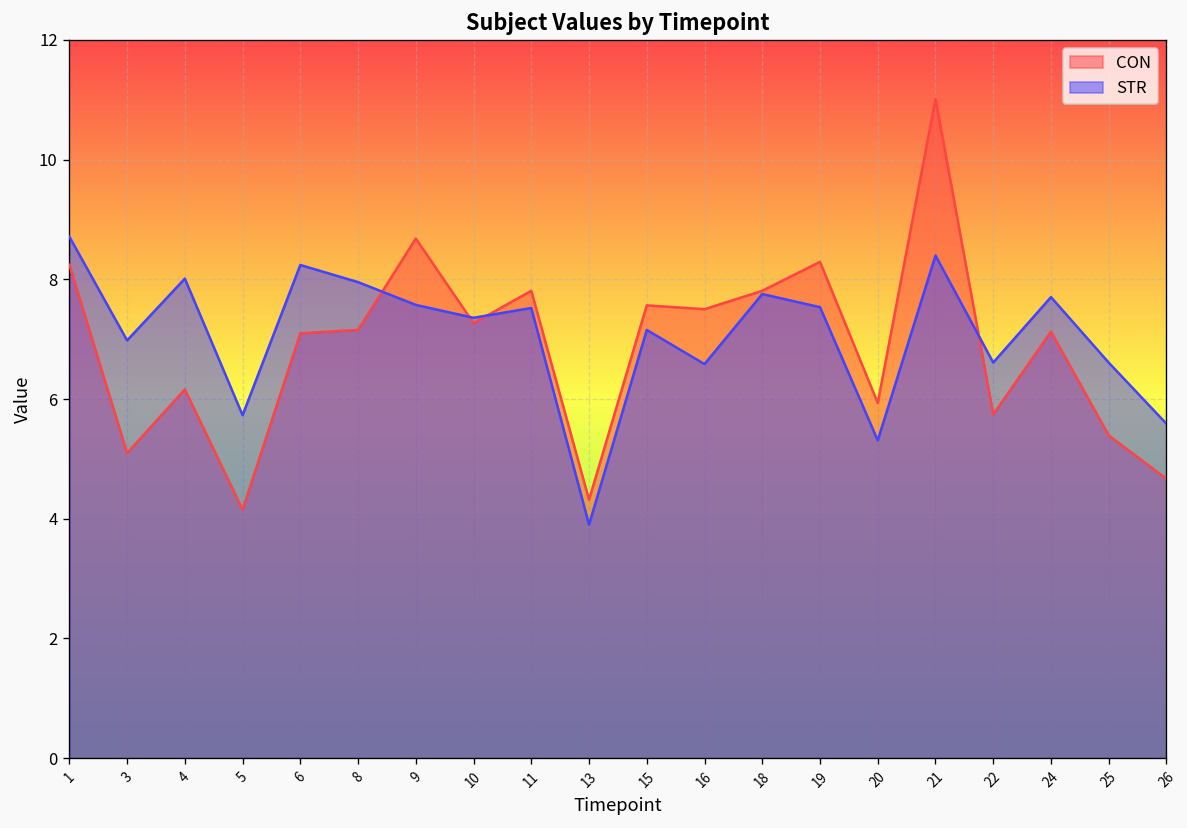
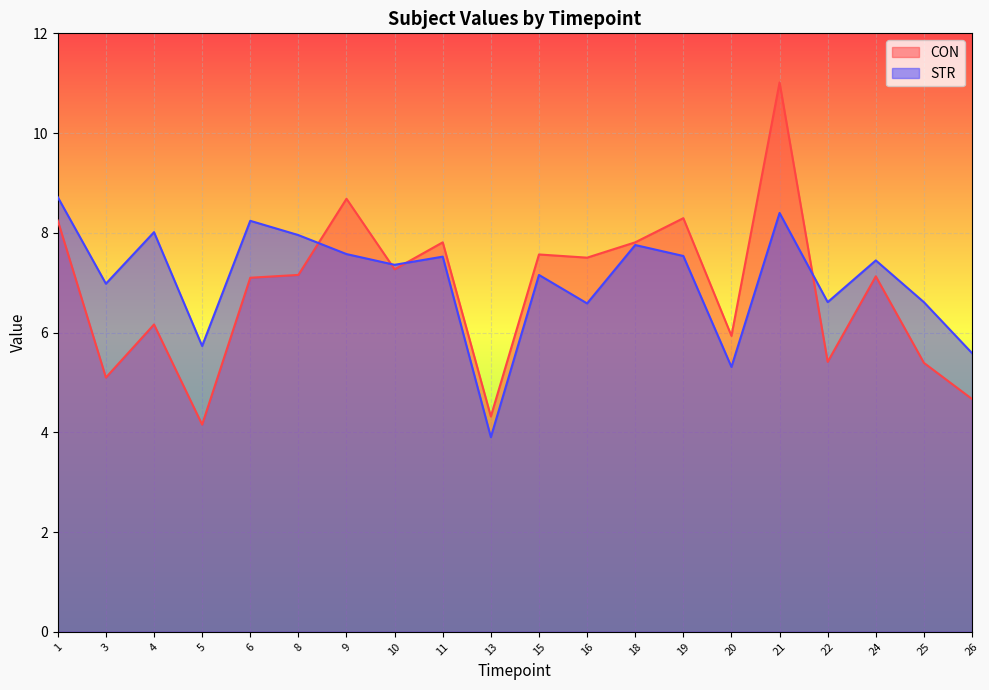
CON, 22: 5.7 -> 5.4
STR, 24: 7.7 -> 7.4
